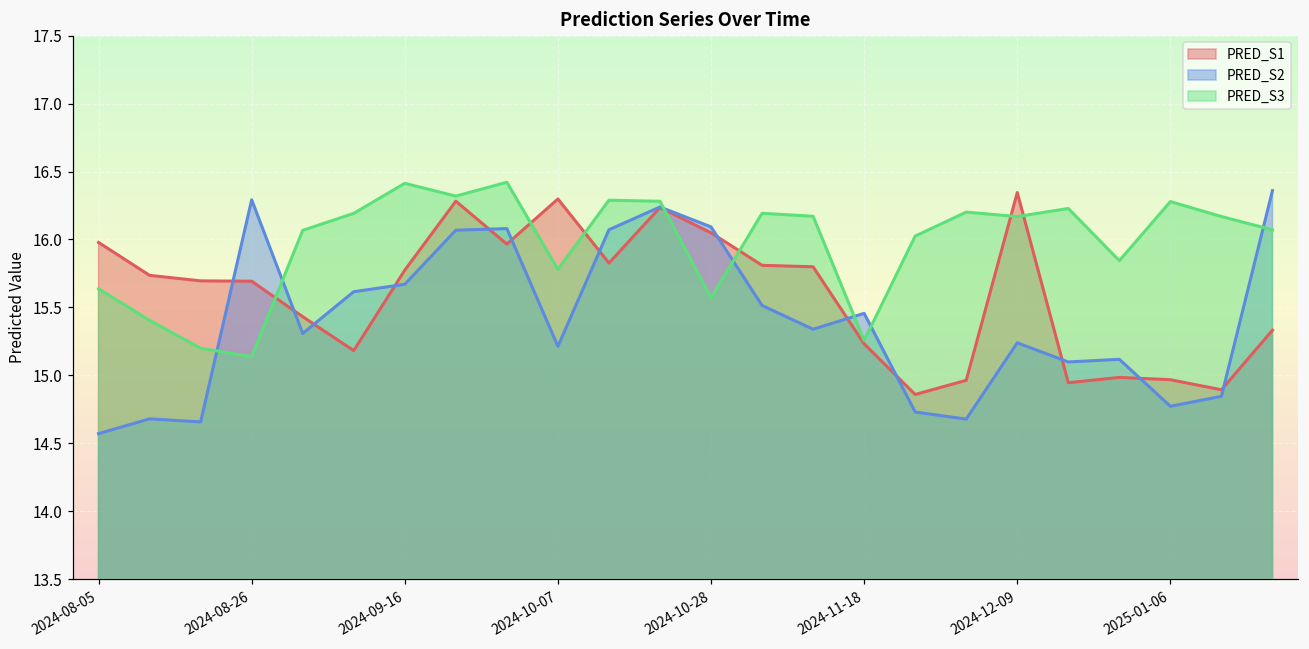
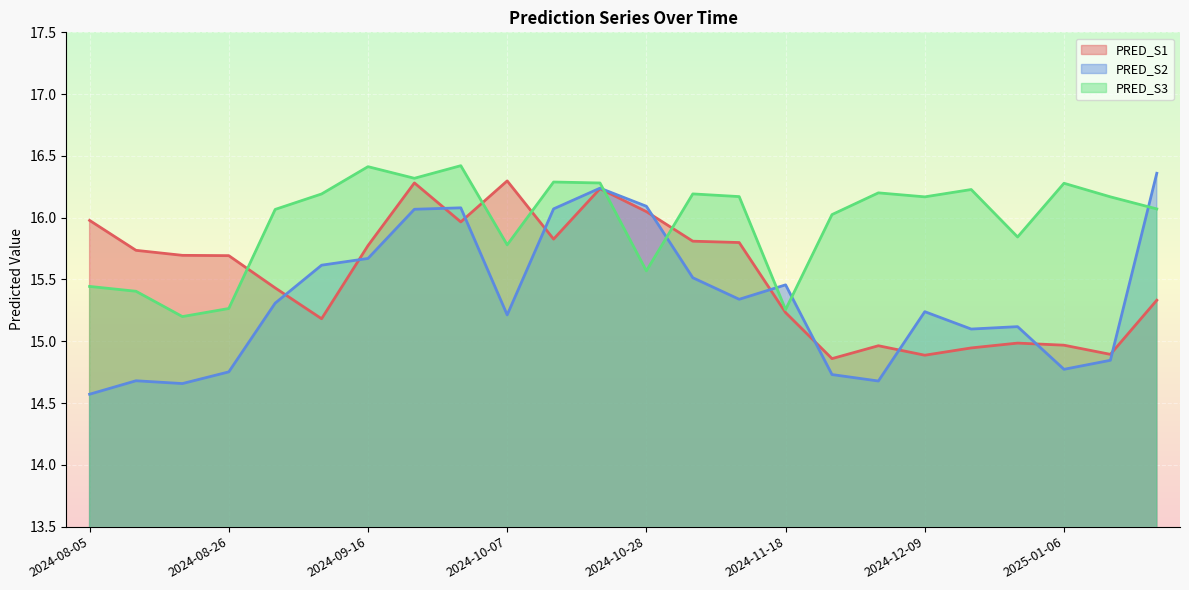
PRED_S3, 2024-08-05: 15.64 -> 15.44
PRED_S2, 2024-08-26: 16.29 -> 14.75
PRED_S3, 2024-08-26: 15.14 -> 15.27
PRED_S1, 2024-12-09: 16.35 -> 14.89
